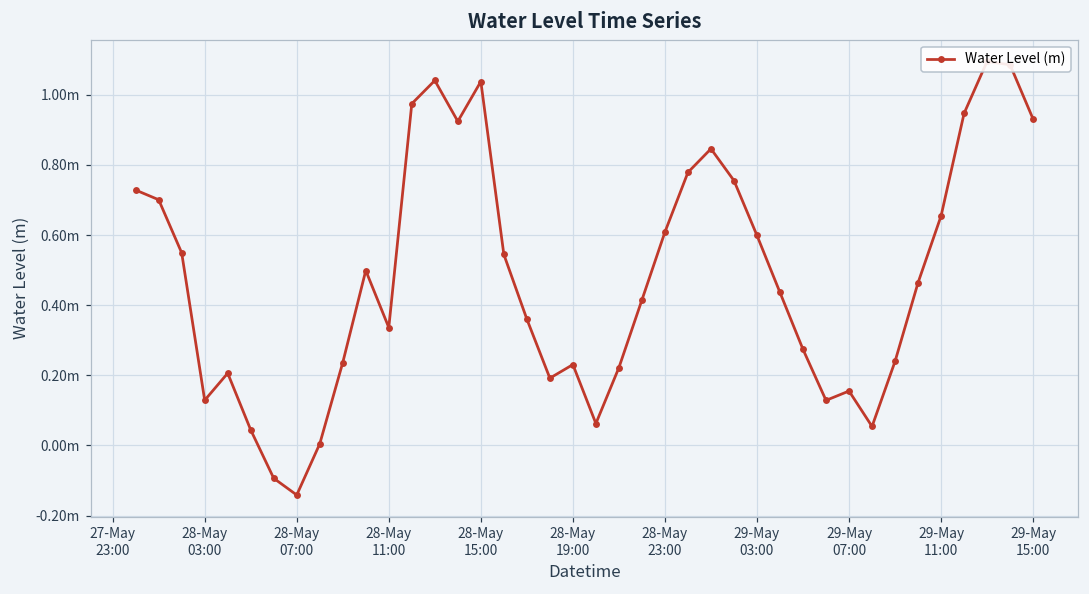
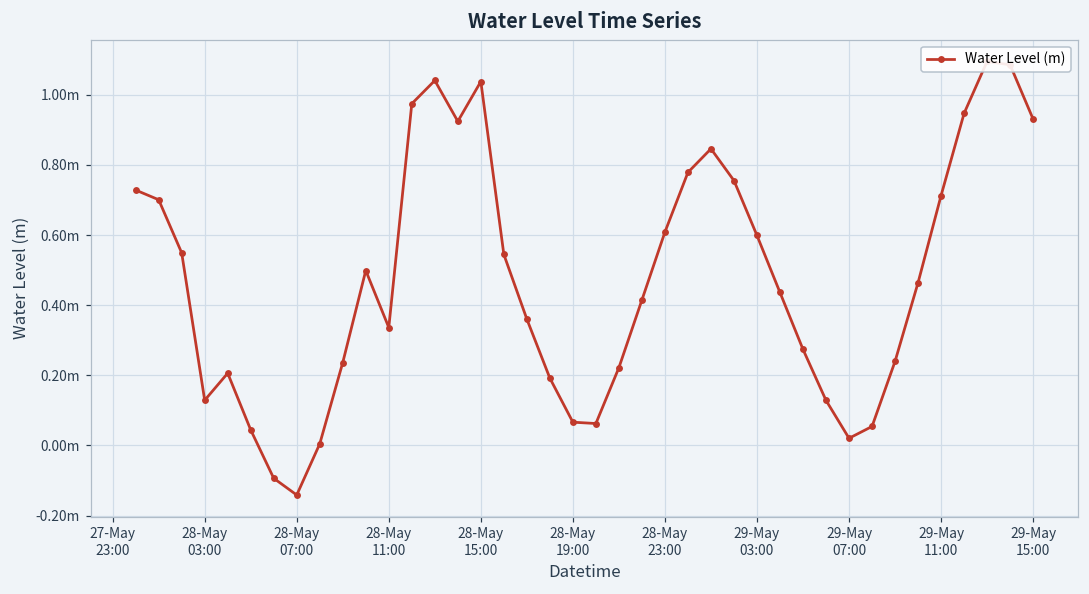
28-May 19:00: 0.23m -> 0.07m
29-May 07:00: 0.16m -> 0.02m
29-May 11:00: 0.65m -> 0.71m
